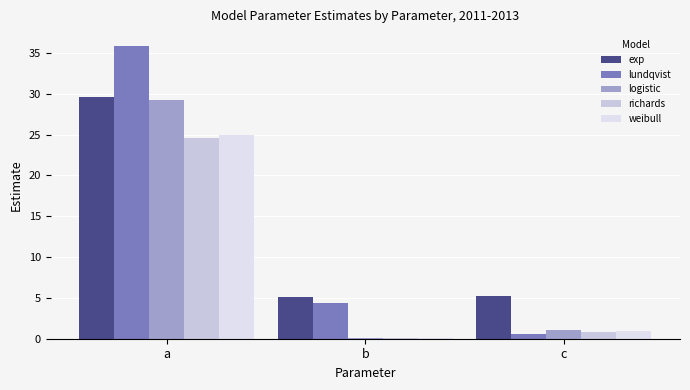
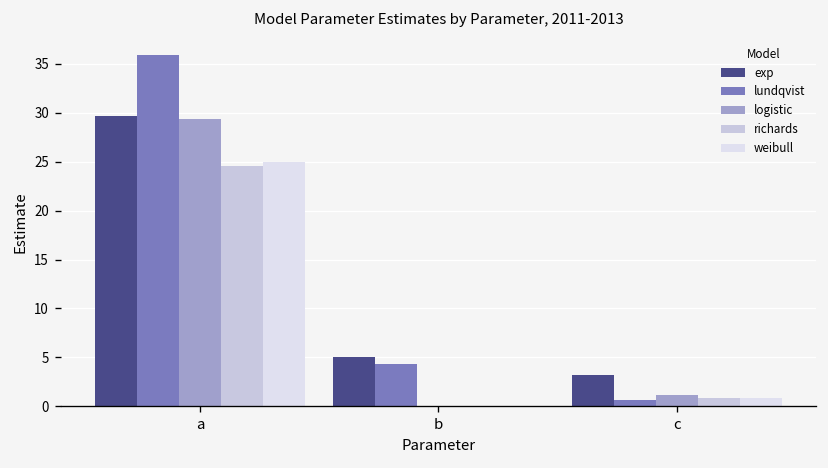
exp, c: 5 -> 3
